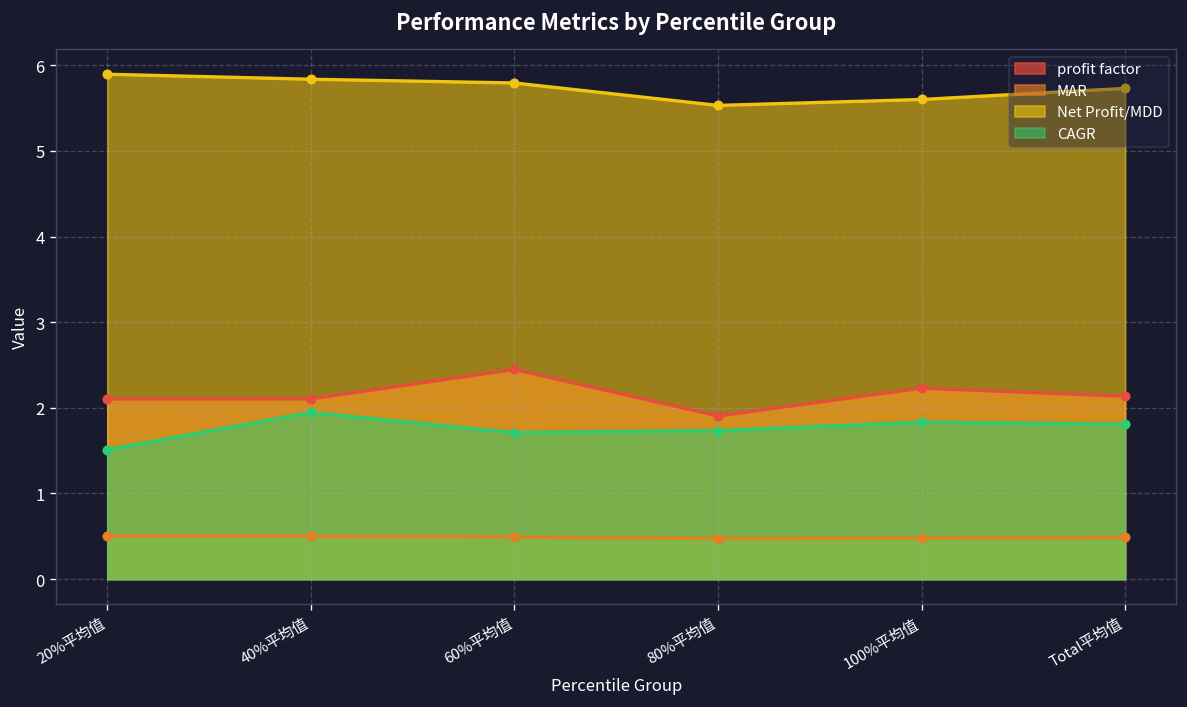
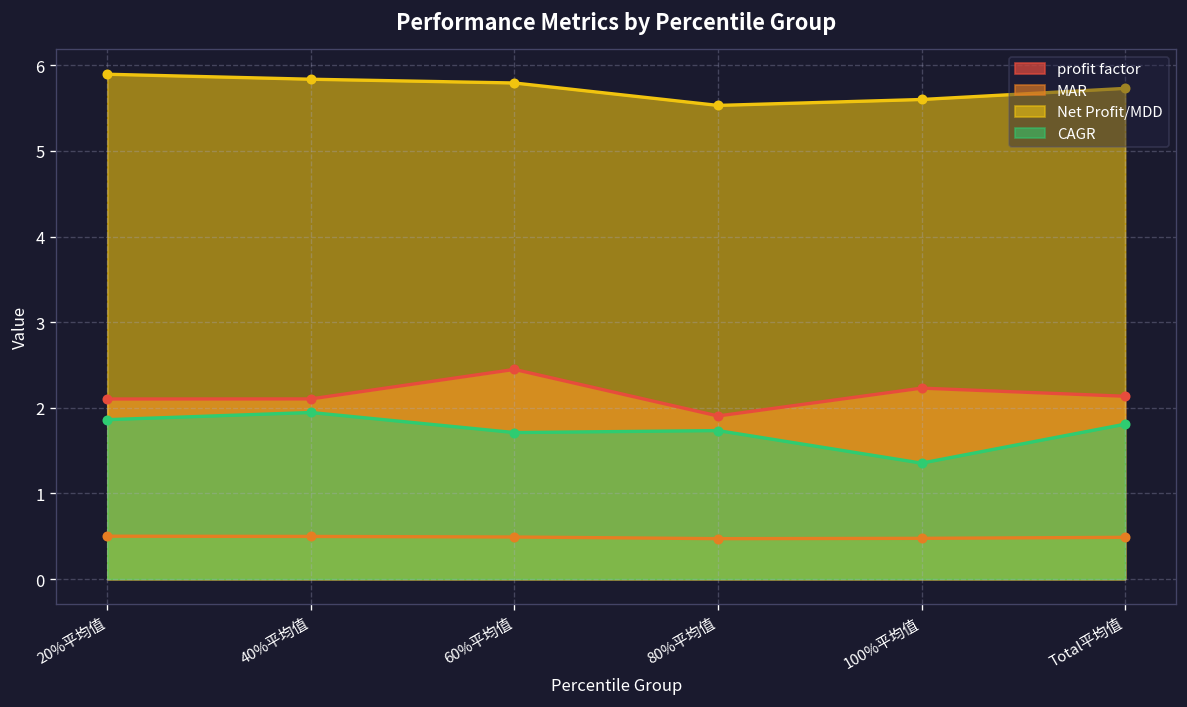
CAGR, 20%平均值: 1.5 -> 1.9
CAGR, 100%平均值: 1.8 -> 1.4
